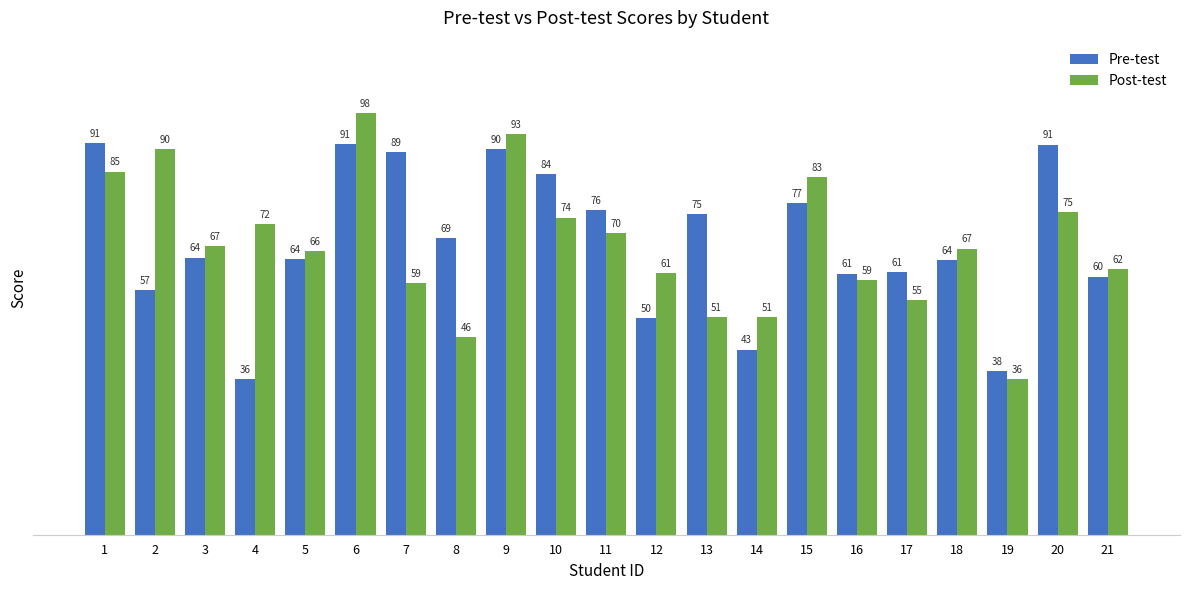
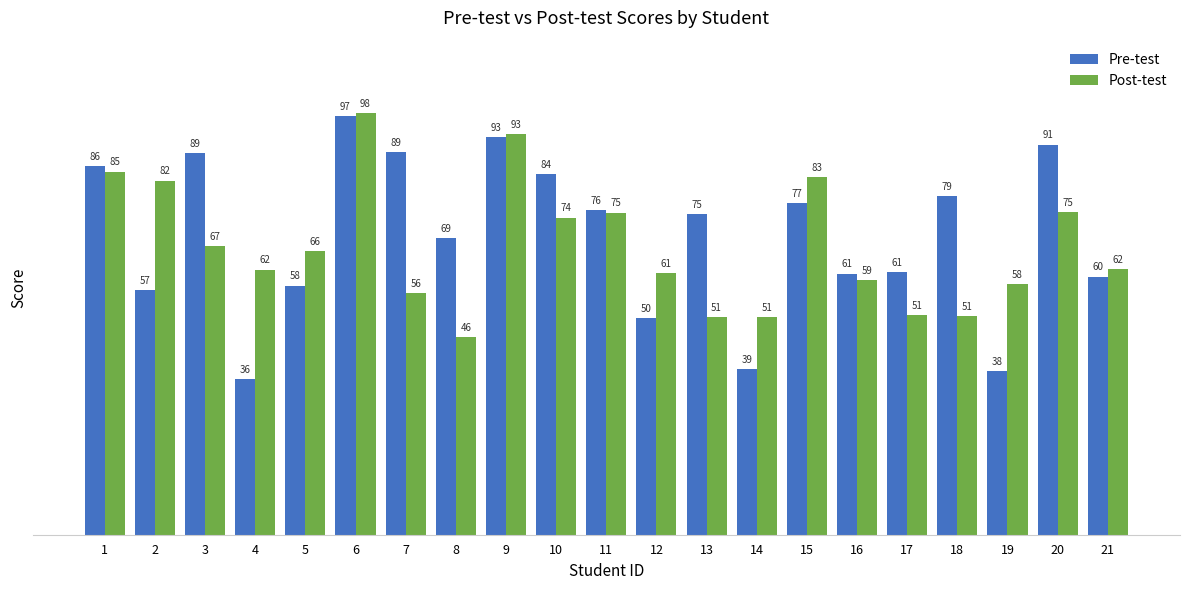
Pre-test, 1: 91 -> 86
Post-test, 2: 90 -> 82
Pre-test, 3: 64 -> 89
Post-test, 4: 72 -> 62
Pre-test, 5: 64 -> 58
Pre-test, 6: 91 -> 97
Post-test, 7: 59 -> 56
Pre-test, 9: 90 -> 93
Post-test, 11: 70 -> 75
Pre-test, 14: 43 -> 39
Post-test, 17: 55 -> 51
Pre-test, 18: 64 -> 79
Post-test, 18: 67 -> 51
Post-test, 19: 36 -> 58
